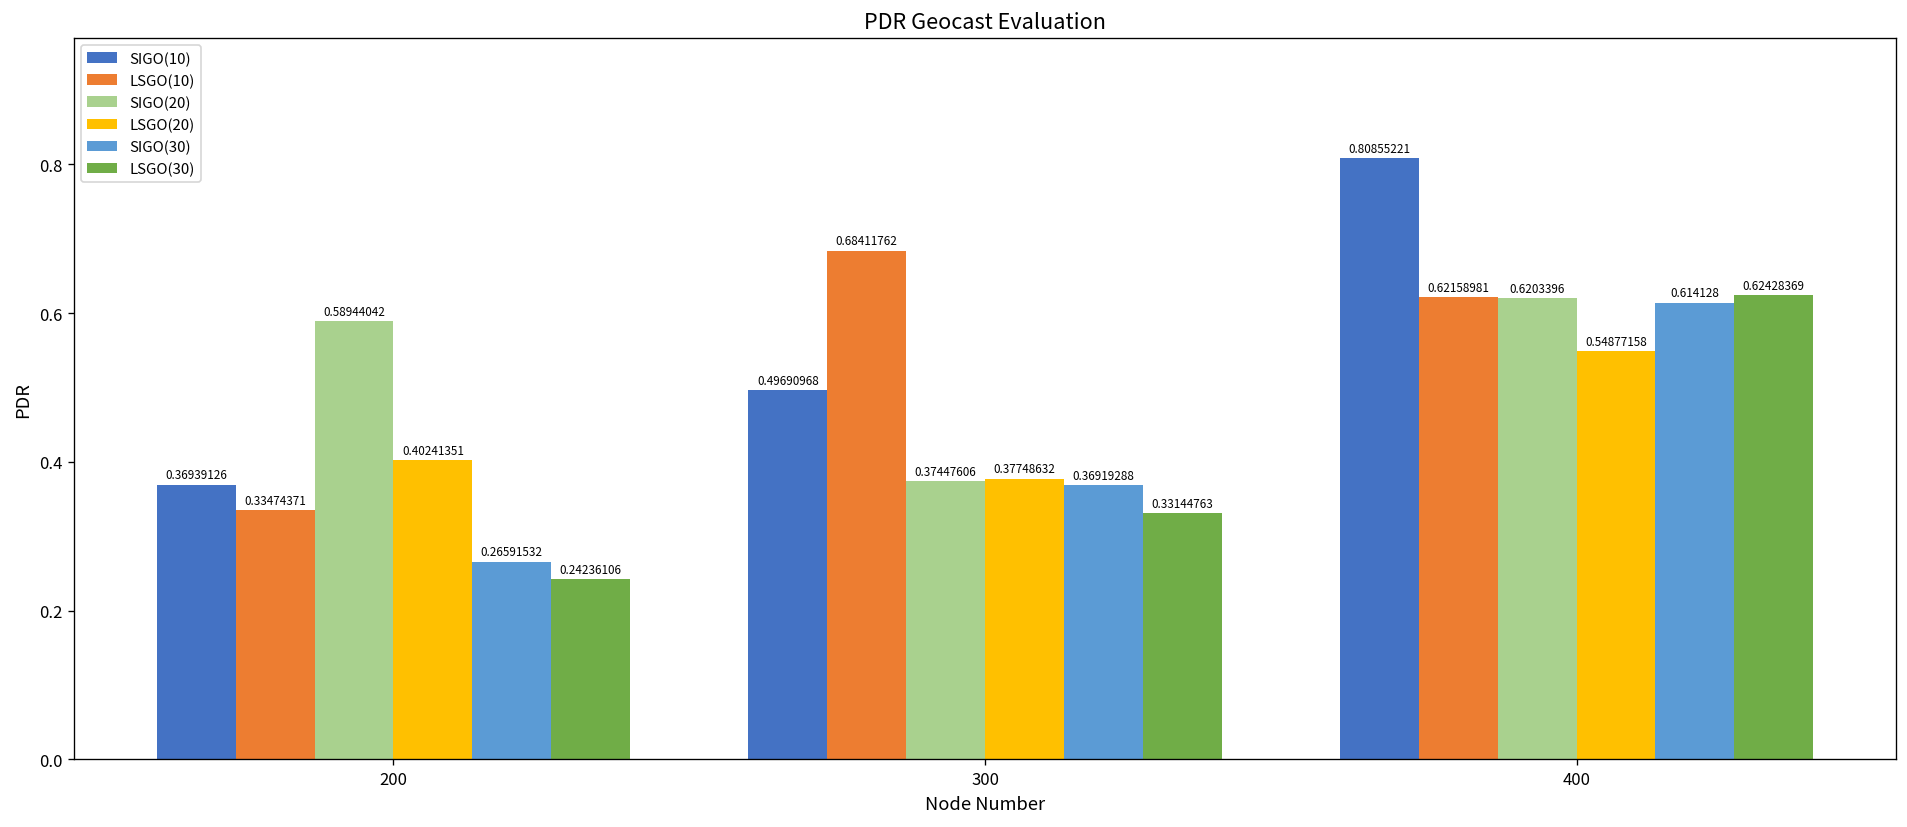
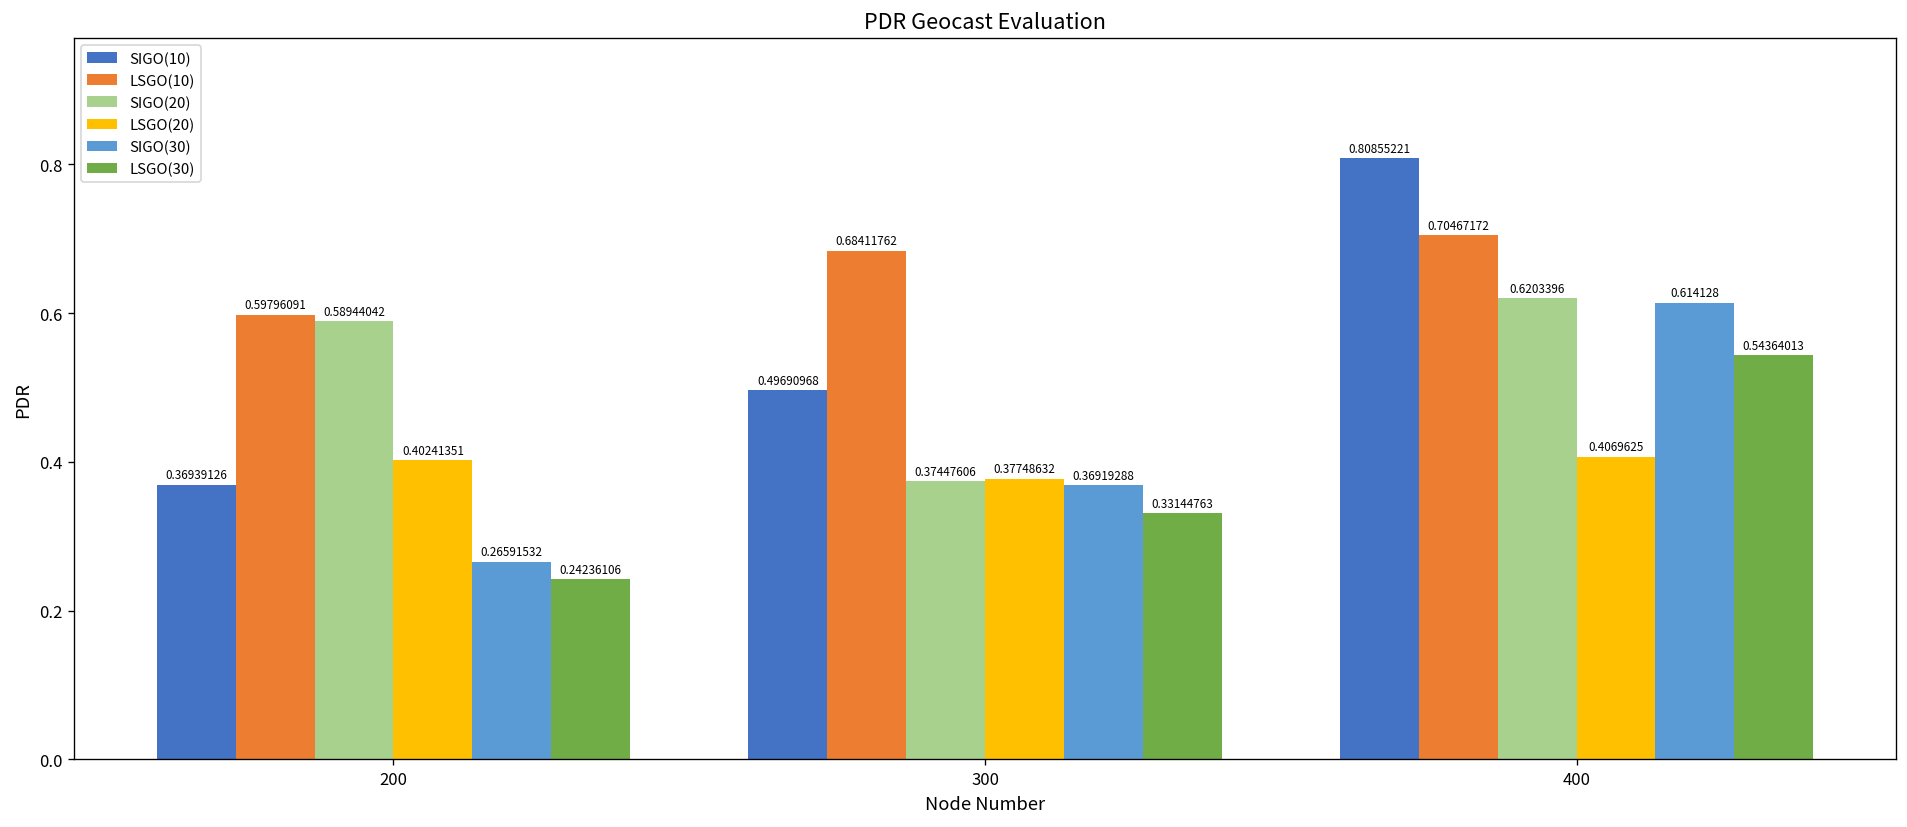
LSGO(10), 200: 0.33474371 -> 0.59796091
LSGO(10), 400: 0.62158981 -> 0.70467172
LSGO(20), 400: 0.54877158 -> 0.4069625
LSGO(30), 400: 0.62428369 -> 0.54364013
